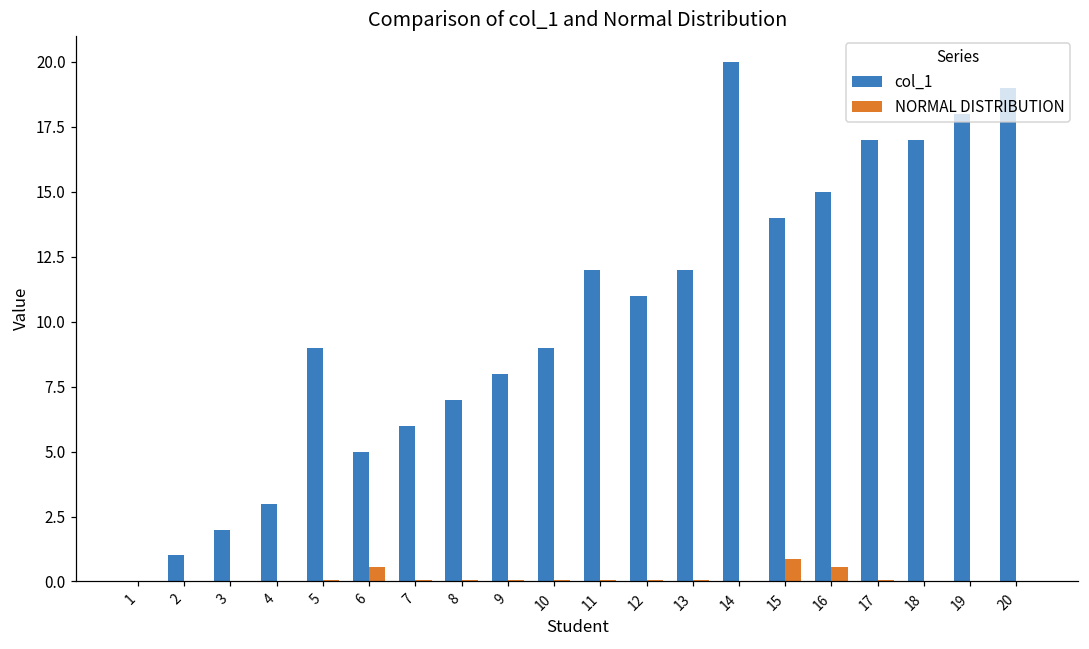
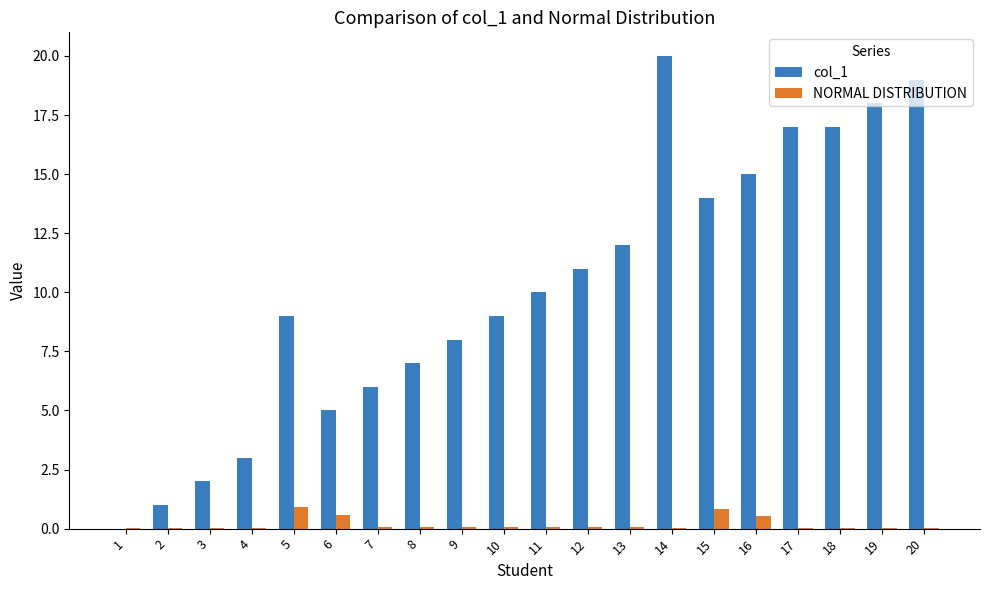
NORMAL DISTRIBUTION, 5: 0.0 -> 0.9
col_1, 11: 12 -> 10
